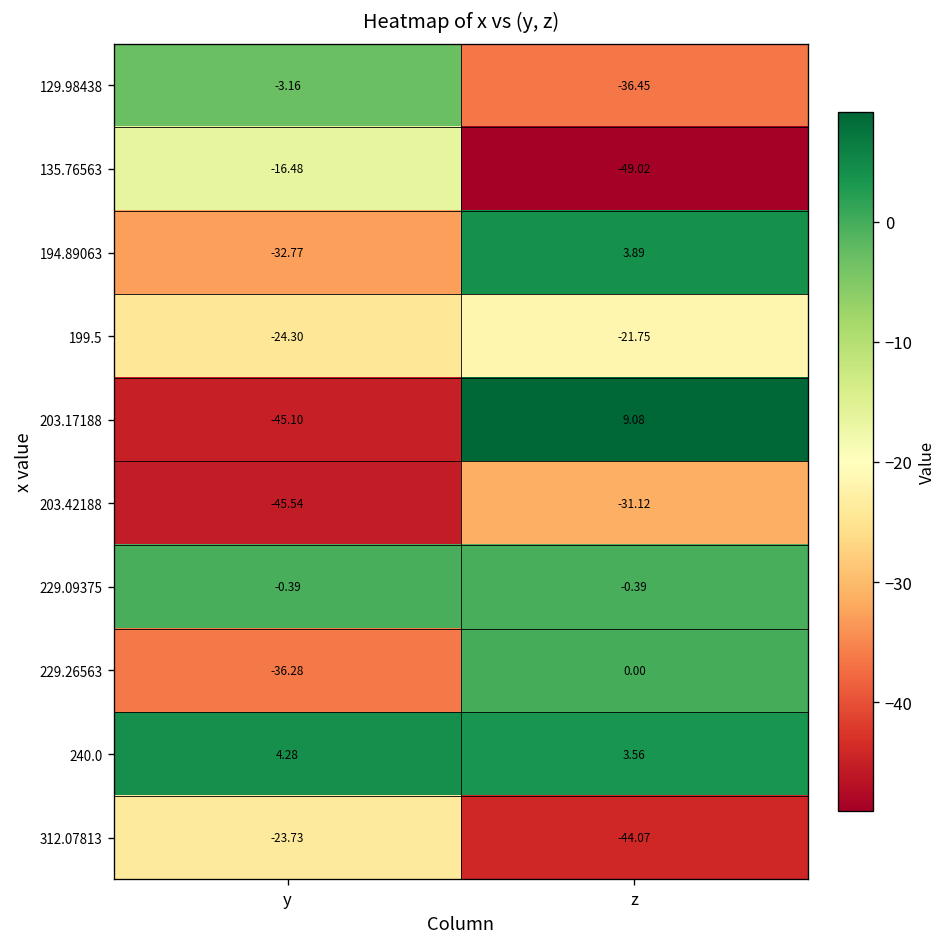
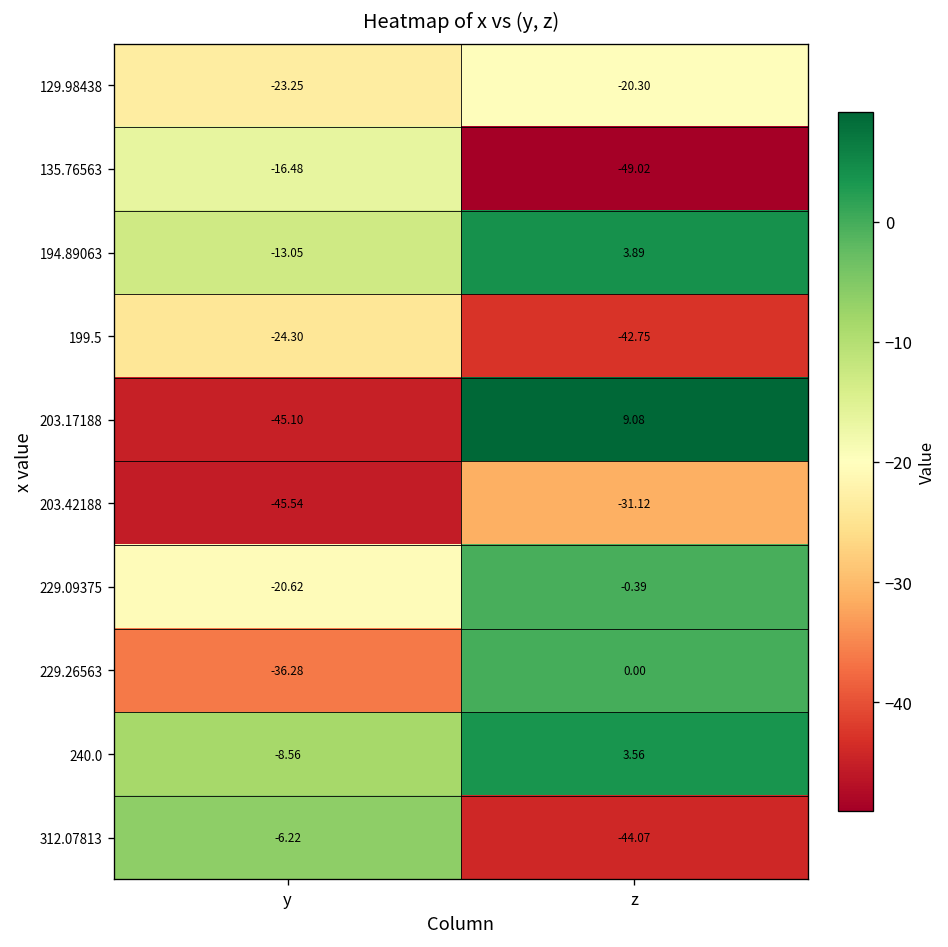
129.98438, y: -3.16 -> -23.25
129.98438, z: -36.45 -> -20.30
194.89063, y: -32.77 -> -13.05
199.5, z: -21.75 -> -42.75
229.09375, y: -0.39 -> -20.62
240.0, y: 4.28 -> -8.56
312.07813, y: -23.73 -> -6.22
